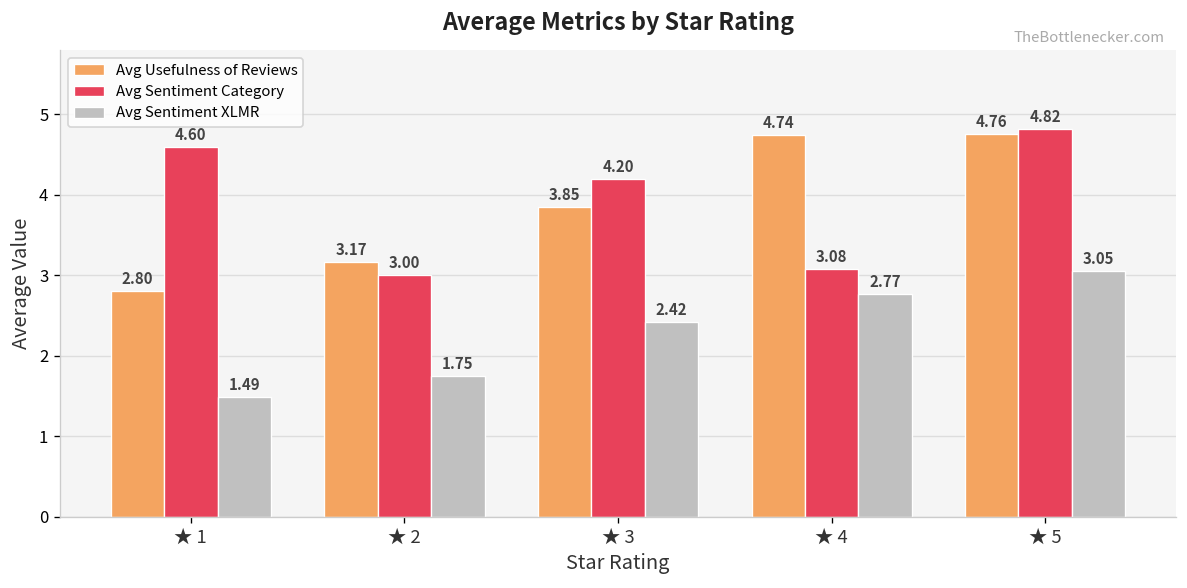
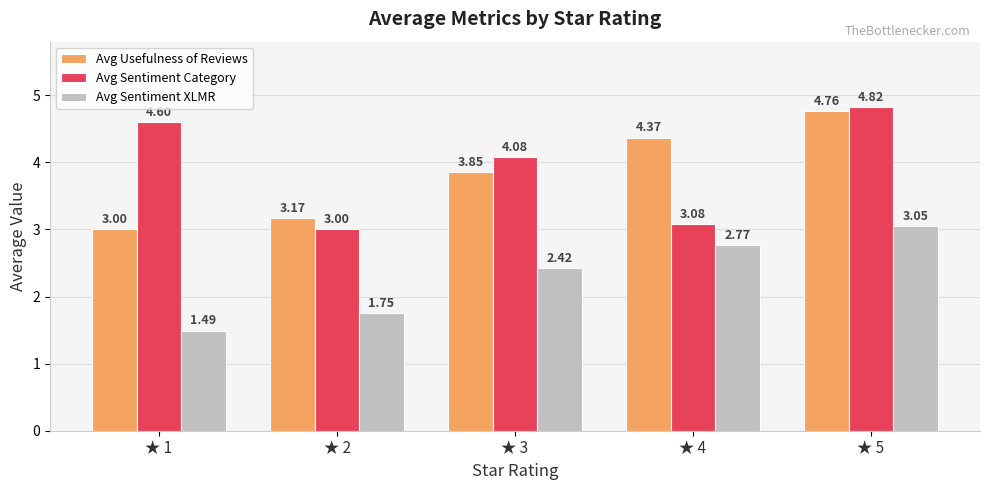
Avg Usefulness of Reviews, ★ 1: 2.80 -> 3.00
Avg Sentiment Category, ★ 3: 4.20 -> 4.08
Avg Usefulness of Reviews, ★ 4: 4.74 -> 4.37
